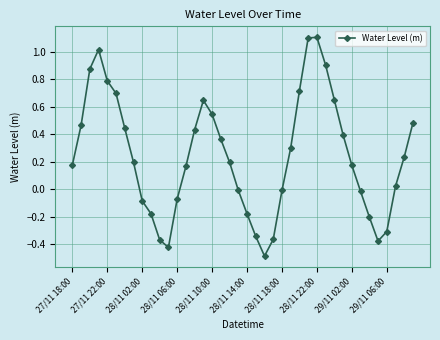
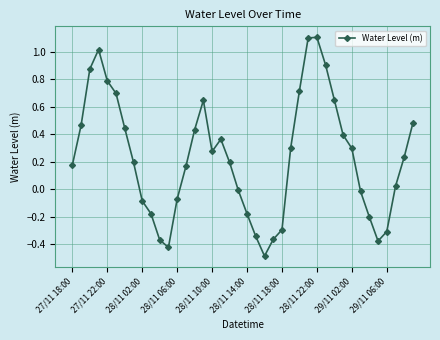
28/11 10:00: 0.55 -> 0.27
28/11 18:00: -0.01 -> -0.30
29/11 02:00: 0.17 -> 0.30
